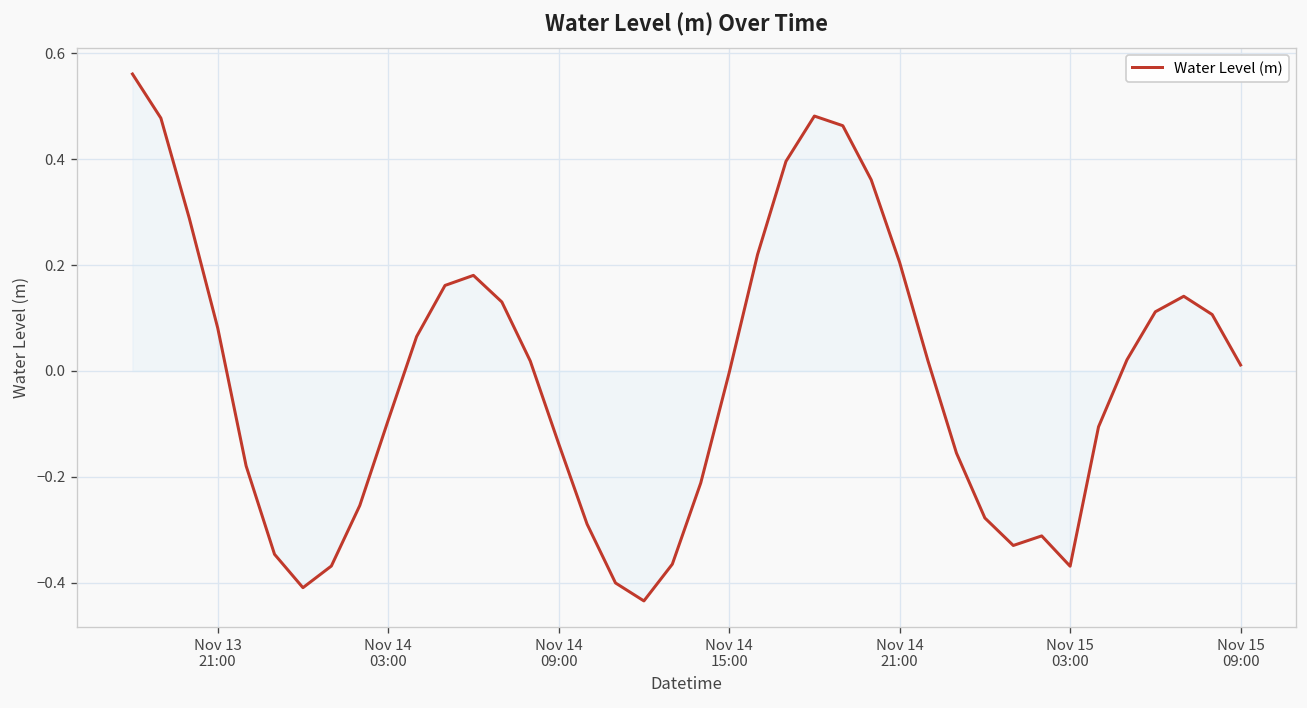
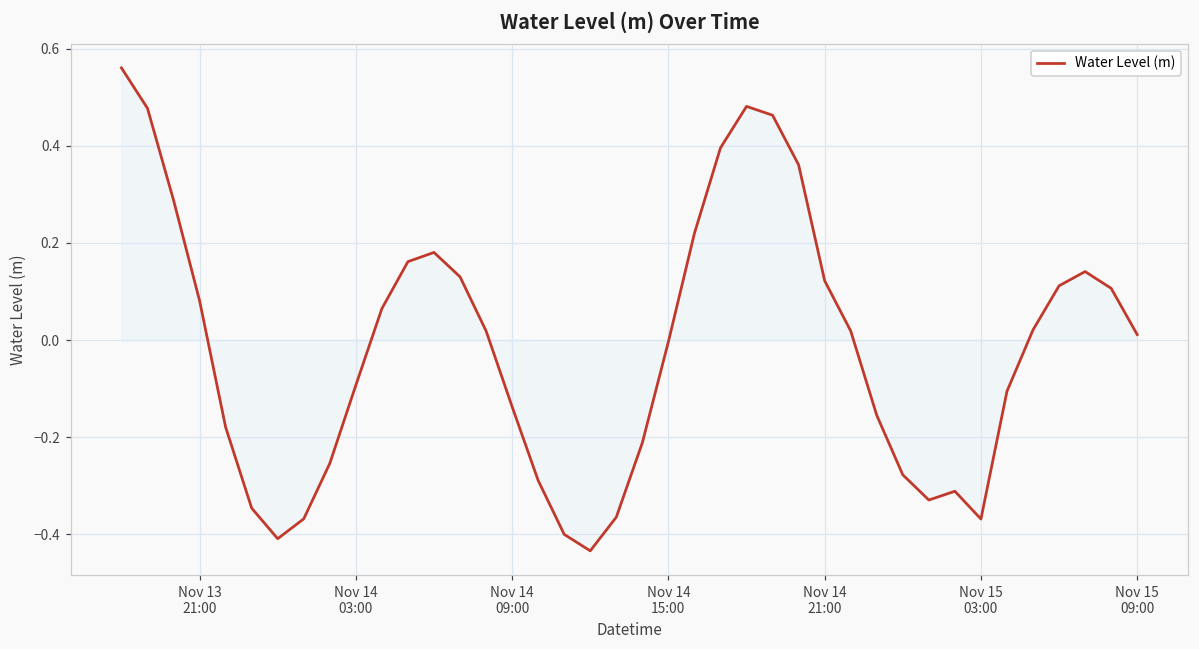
Water Level (m), Nov 14 21:00: 0.21 -> 0.12
